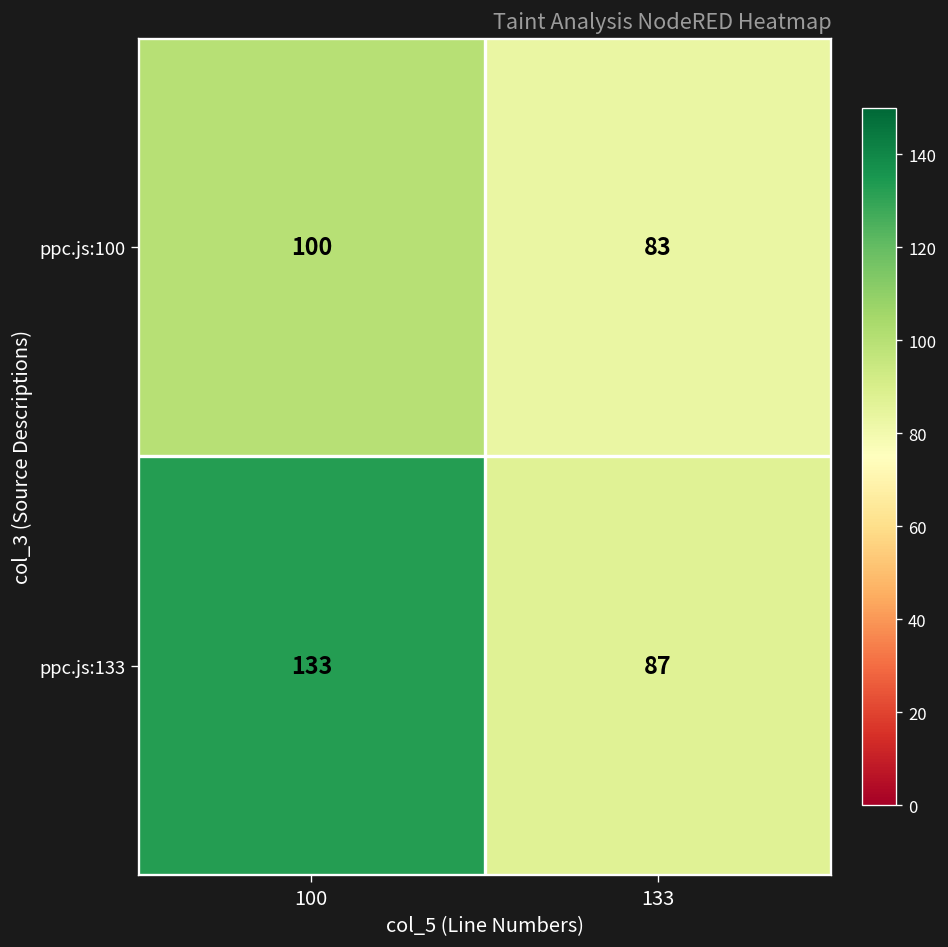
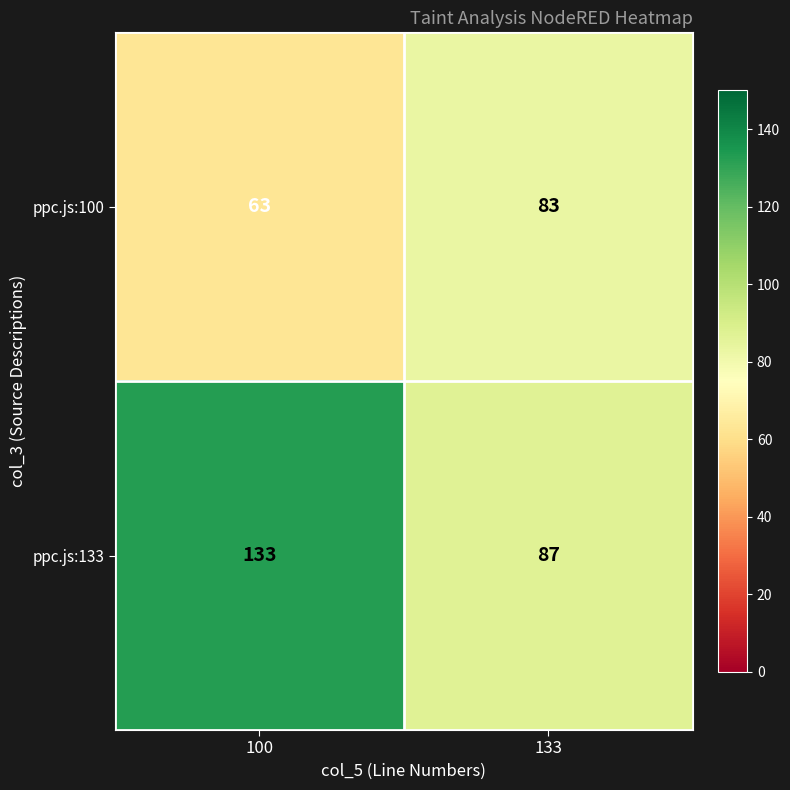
ppc.js:100, 100: 100 -> 63
